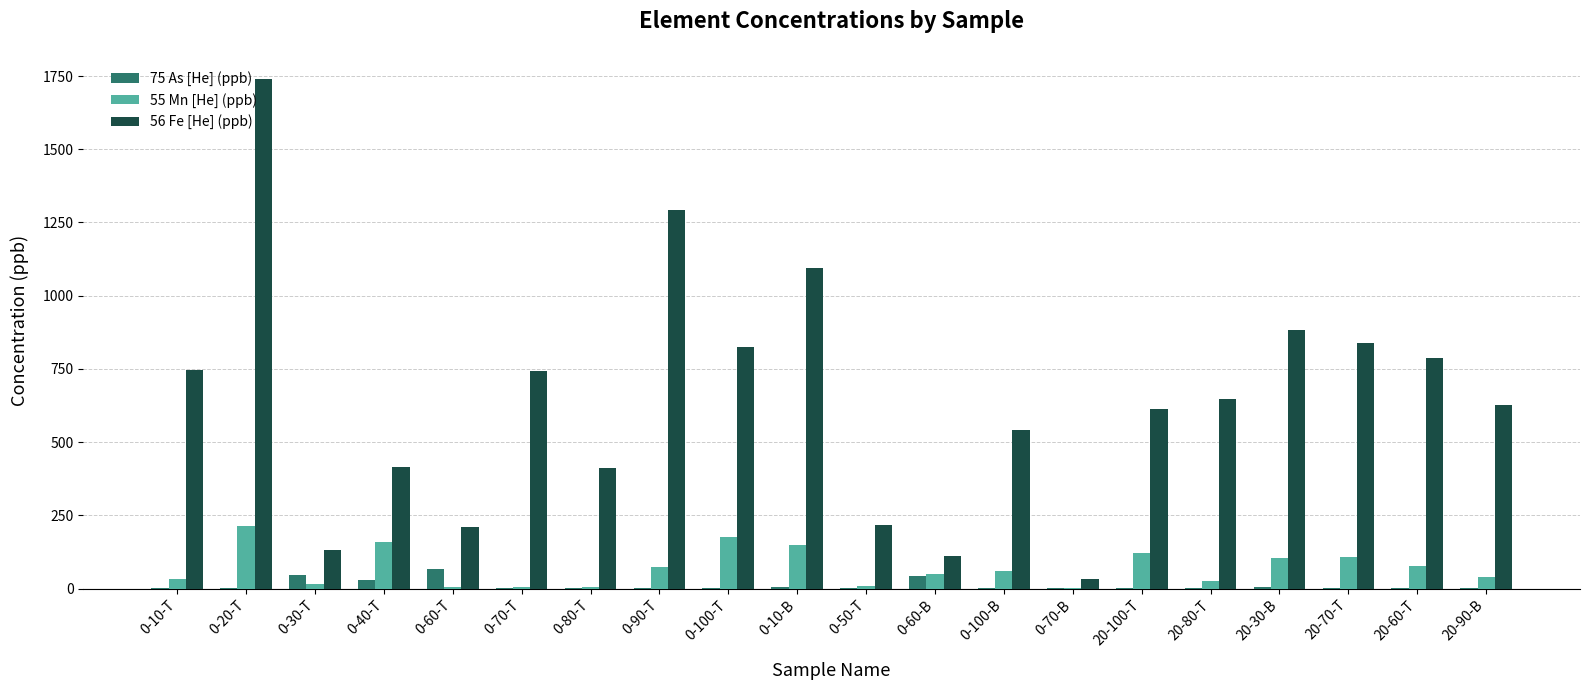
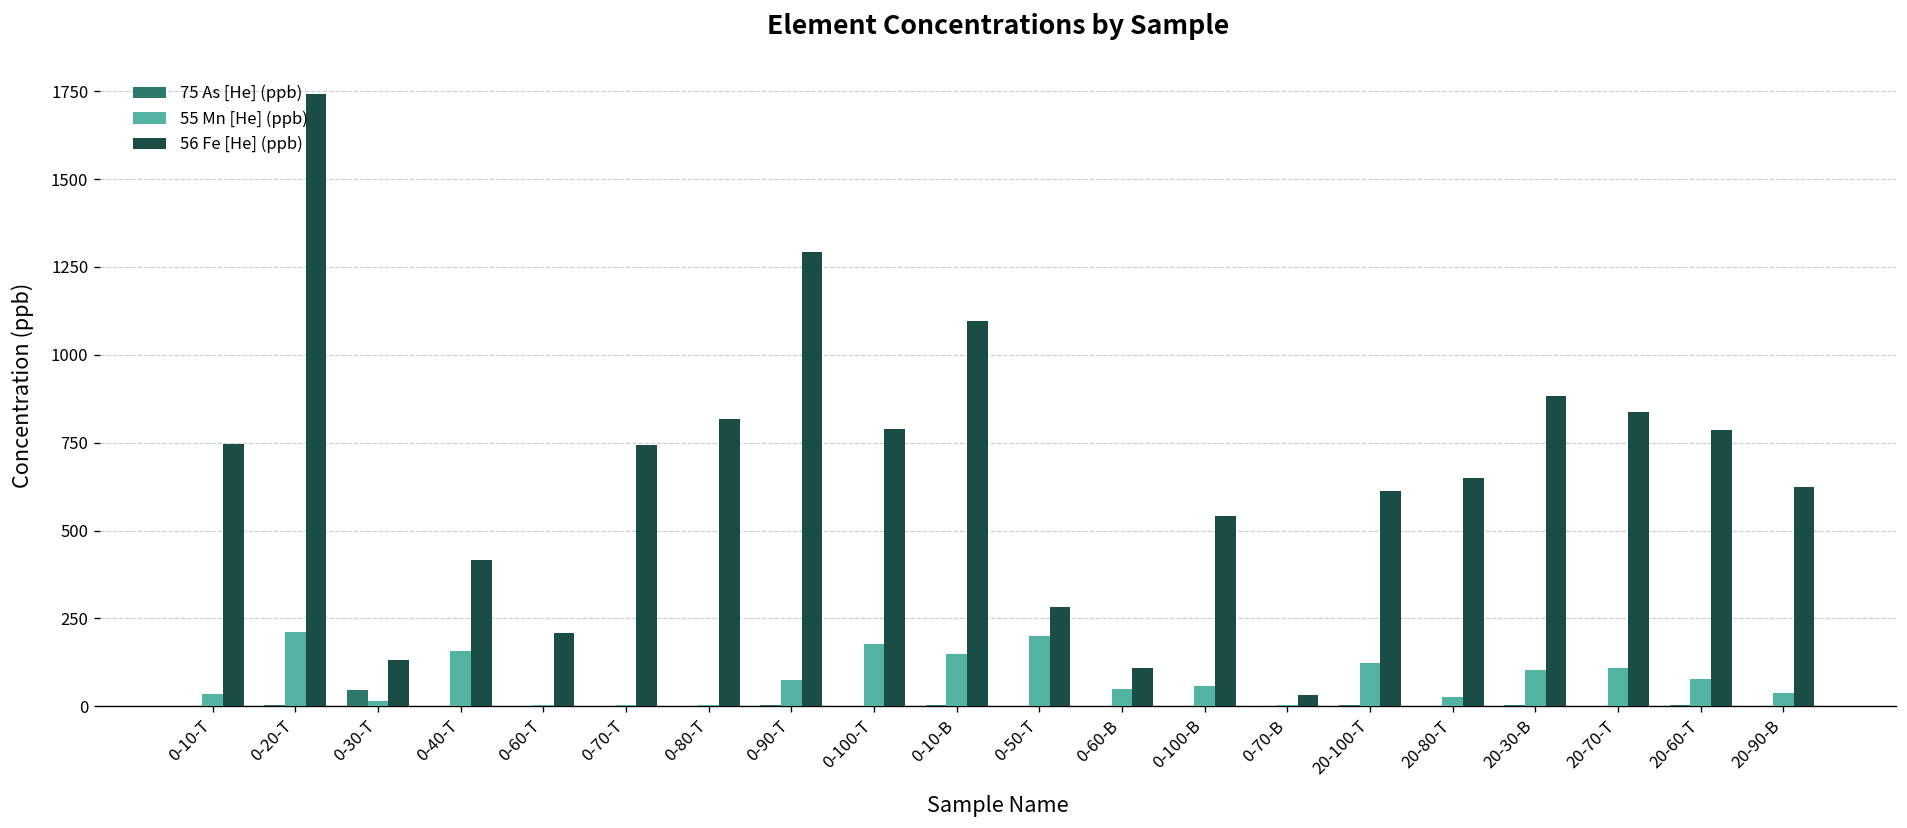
75 As [He] (ppb), 0-40-T: 30 -> 0
75 As [He] (ppb), 0-60-T: 70 -> 0
56 Fe [He] (ppb), 0-80-T: 410 -> 820
56 Fe [He] (ppb), 0-100-T: 820 -> 790
55 Mn [He] (ppb), 0-50-T: 10 -> 200
56 Fe [He] (ppb), 0-50-T: 220 -> 280
75 As [He] (ppb), 0-60-B: 40 -> 0
